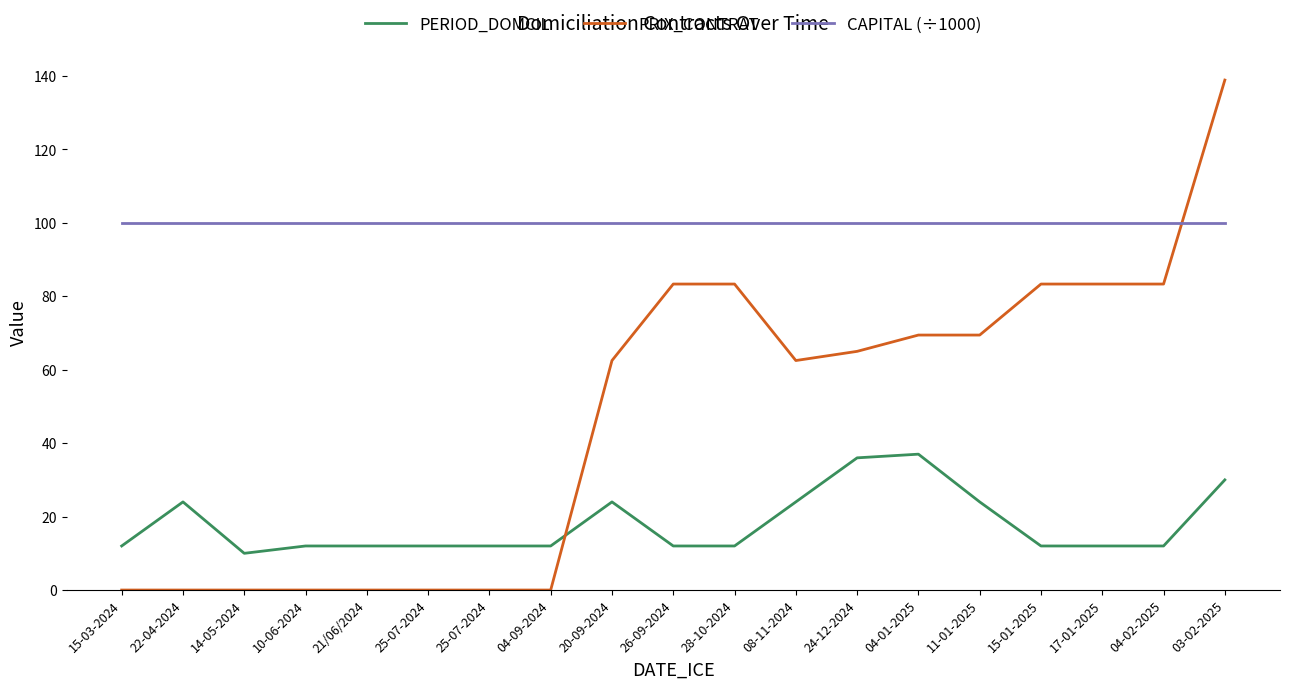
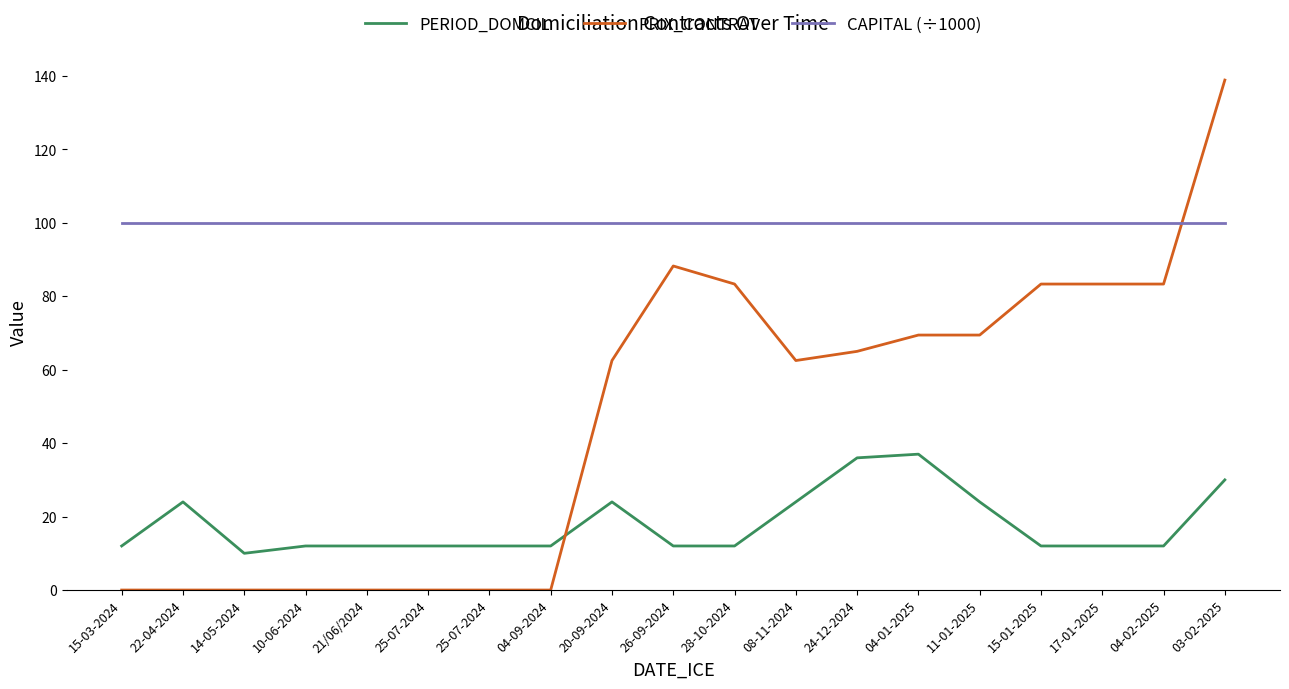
PRIX_CONTRAT, 26-09-2024: 83 -> 88
